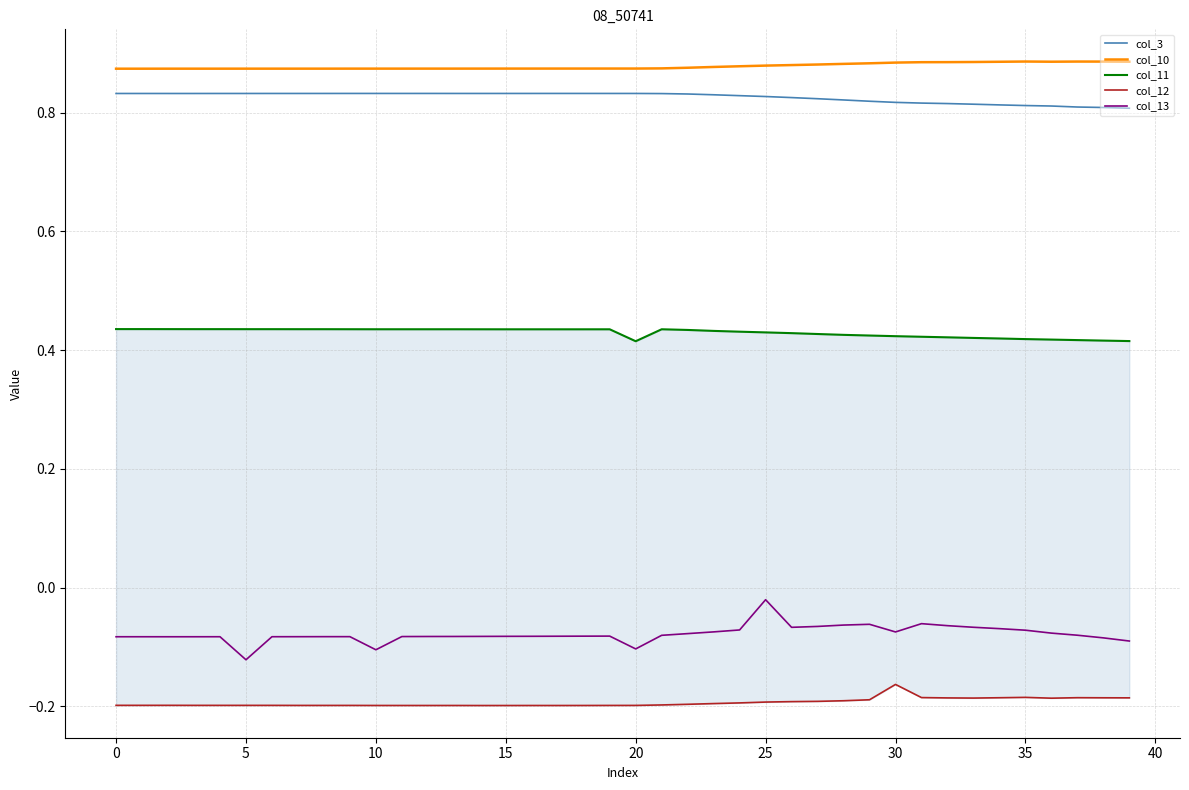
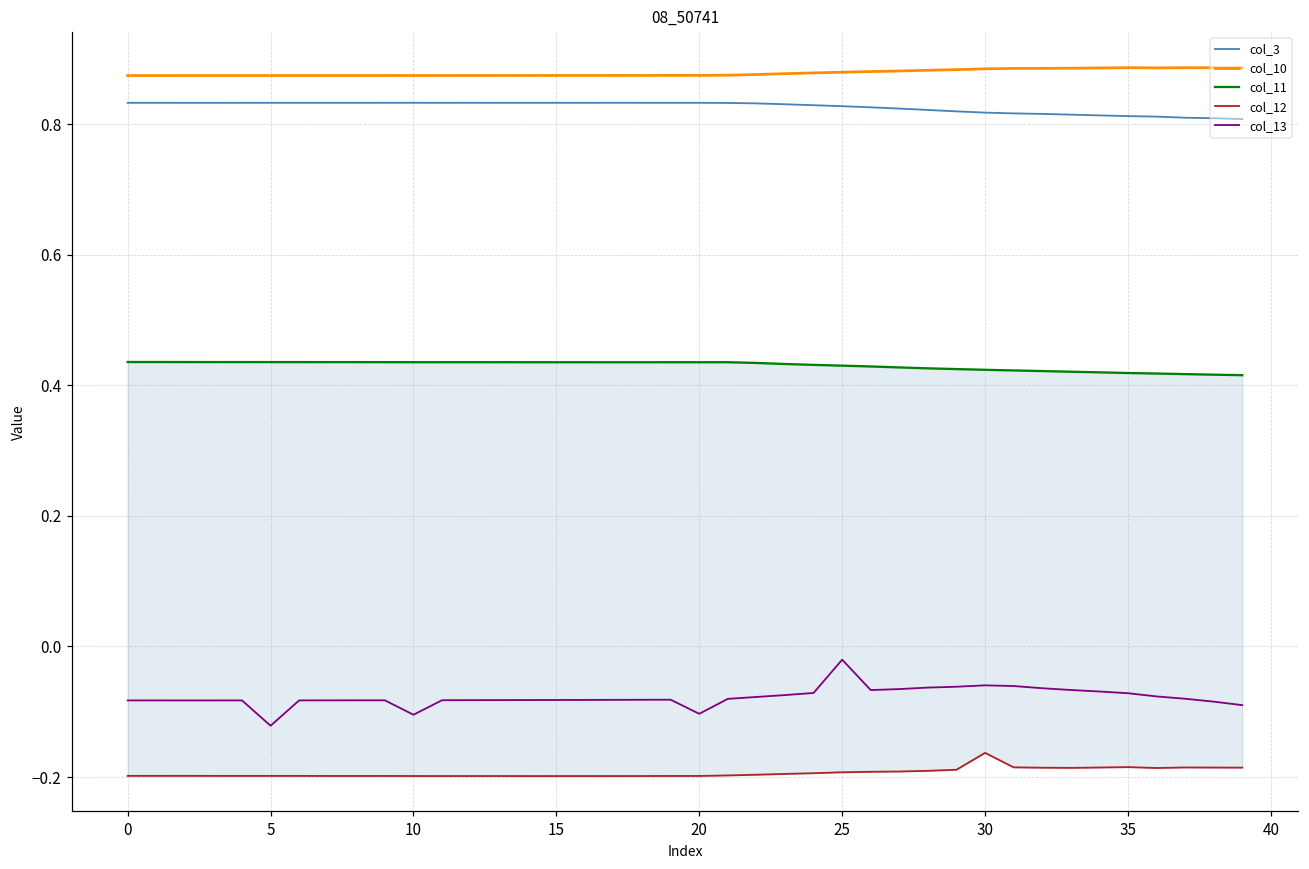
col_11, 20: 0.42 -> 0.44
col_13, 30: -0.07 -> -0.06
